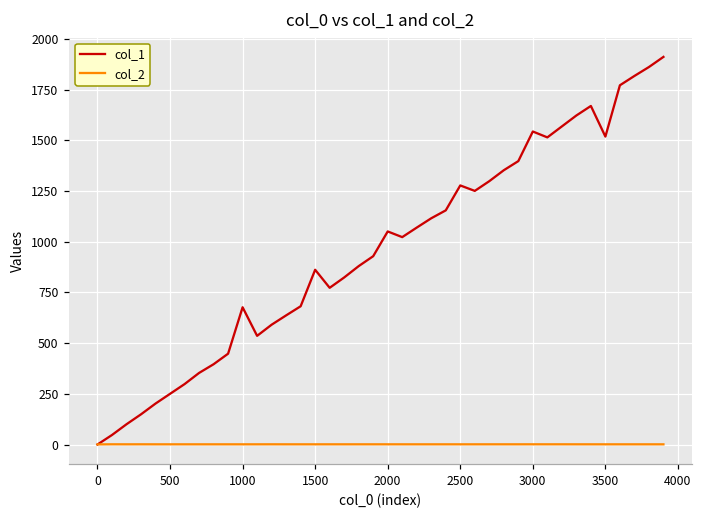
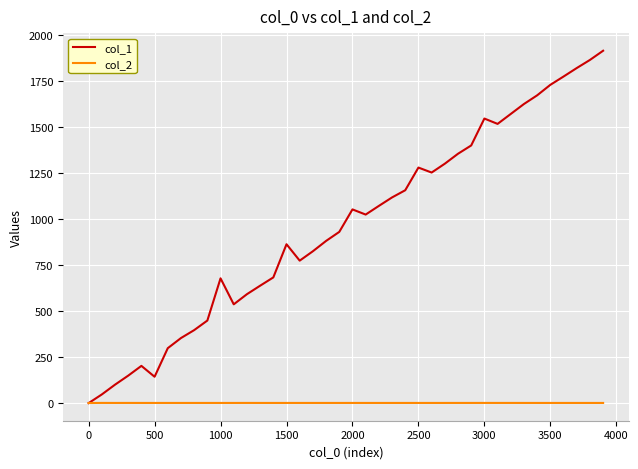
col_1, 500: 250 -> 140
col_1, 3500: 1520 -> 1730
